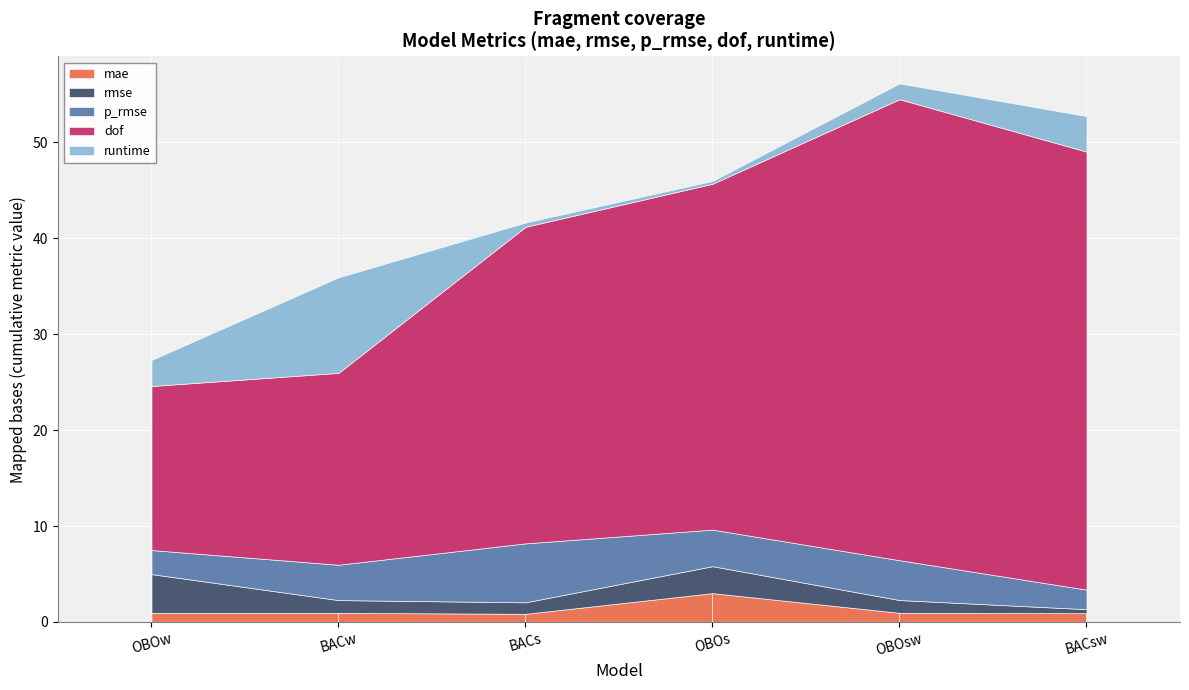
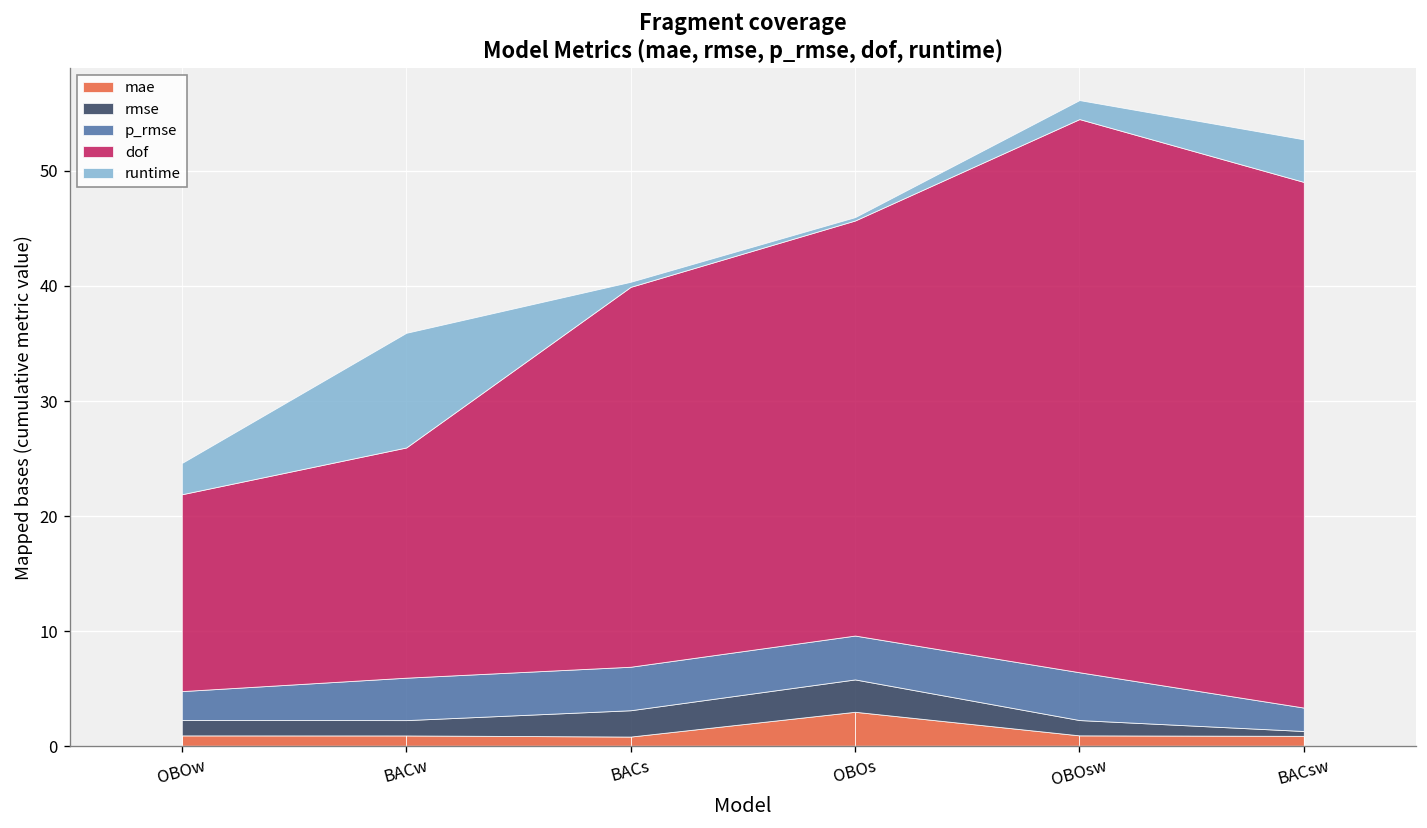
rmse, OBOw: 4 -> 1
rmse, BACs: 1 -> 2
p_rmse, BACs: 6 -> 4
